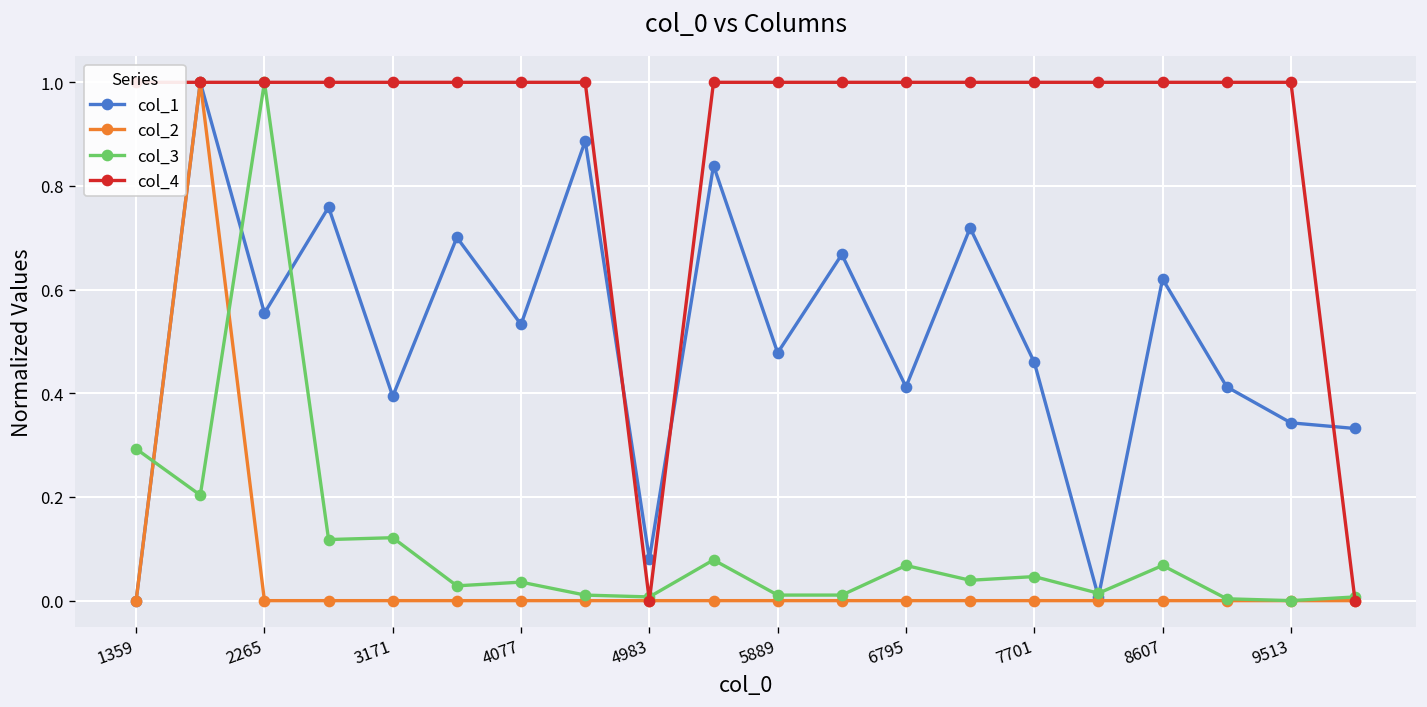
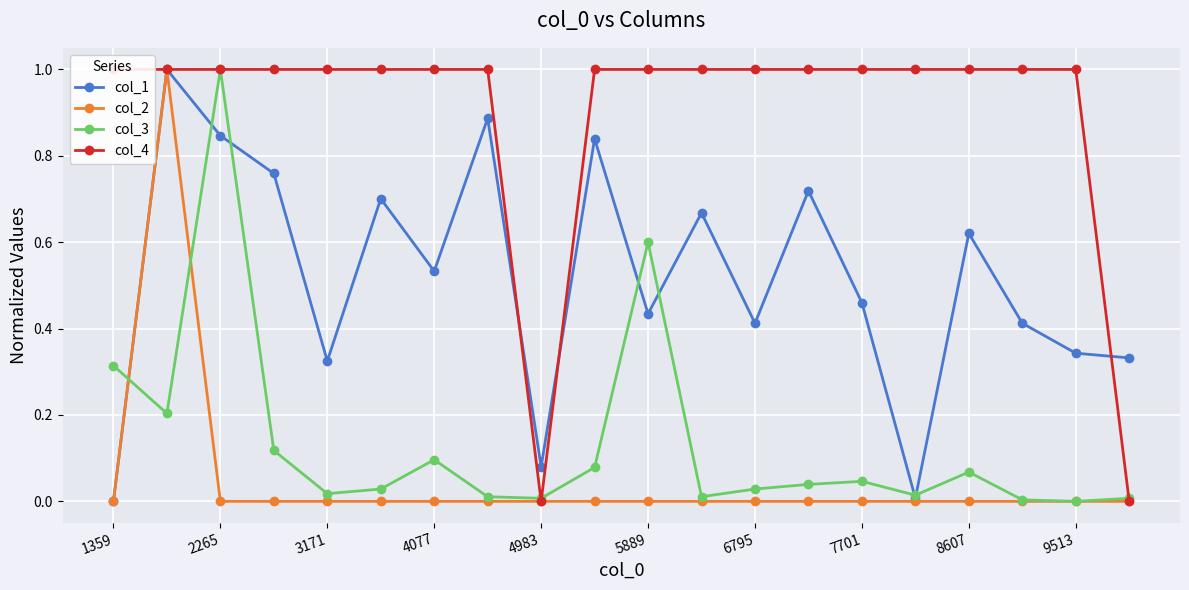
col_3, 1359: 0.29 -> 0.31
col_1, 2265: 0.55 -> 0.85
col_1, 3171: 0.39 -> 0.32
col_3, 3171: 0.12 -> 0.02
col_3, 4077: 0.04 -> 0.10
col_1, 5889: 0.48 -> 0.43
col_3, 5889: 0.01 -> 0.60
col_3, 6795: 0.07 -> 0.03
